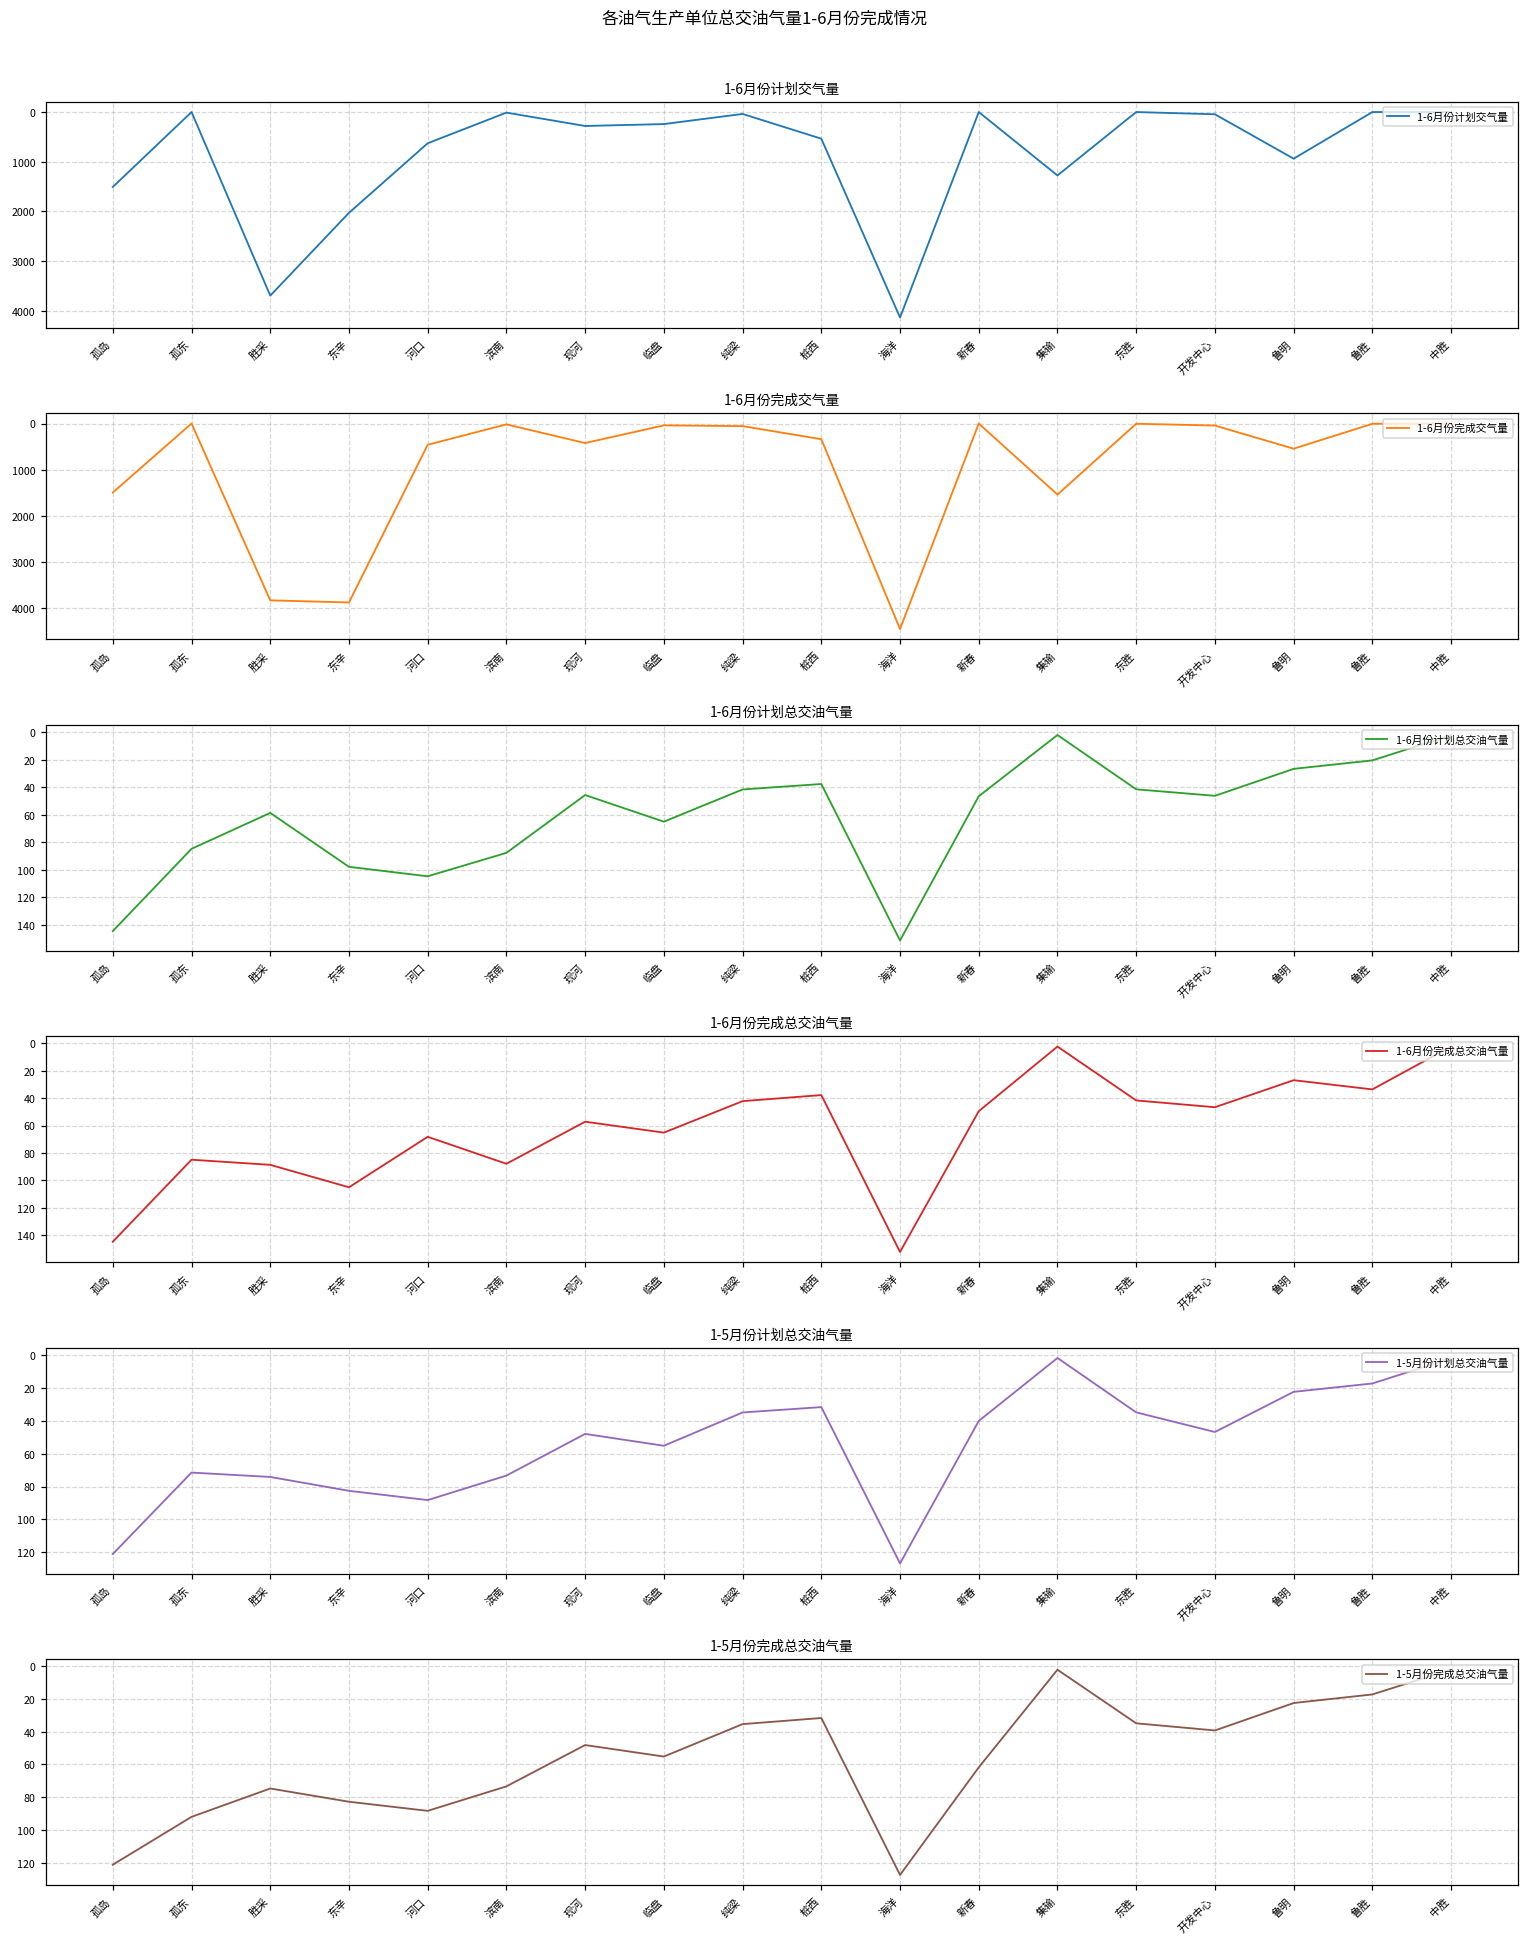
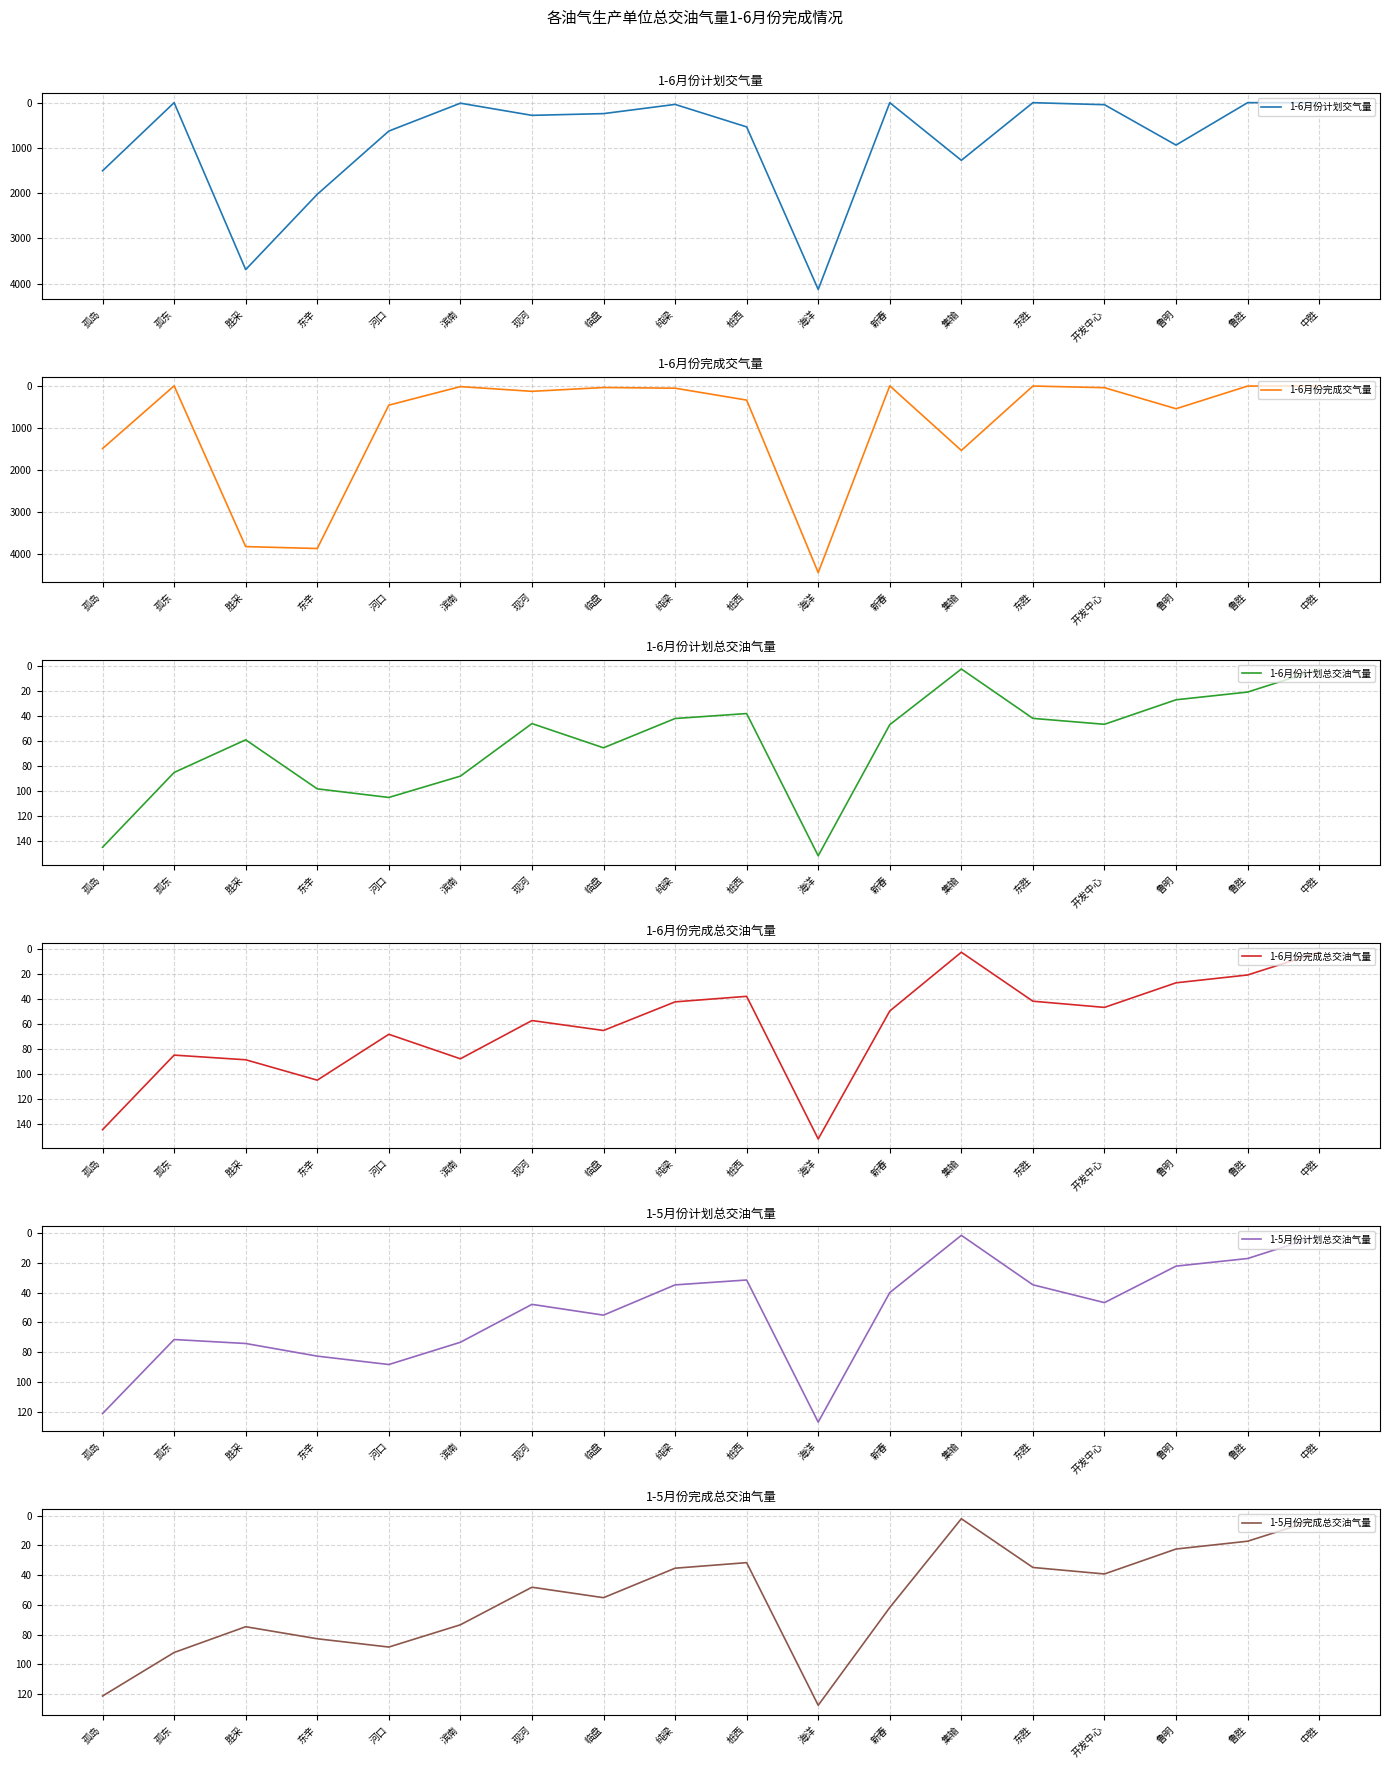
1-6月份完成交气量, 现河: 400 -> 100
1-6月份完成总交油气量, 鲁胜: 34 -> 21
